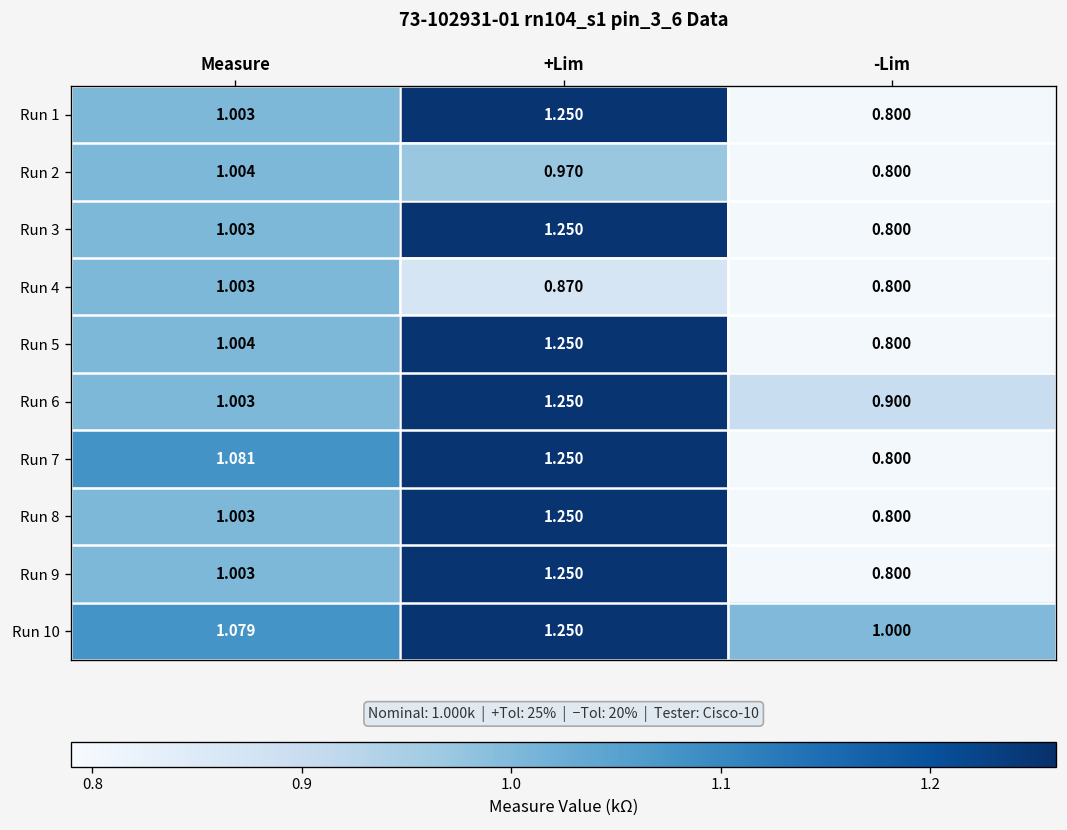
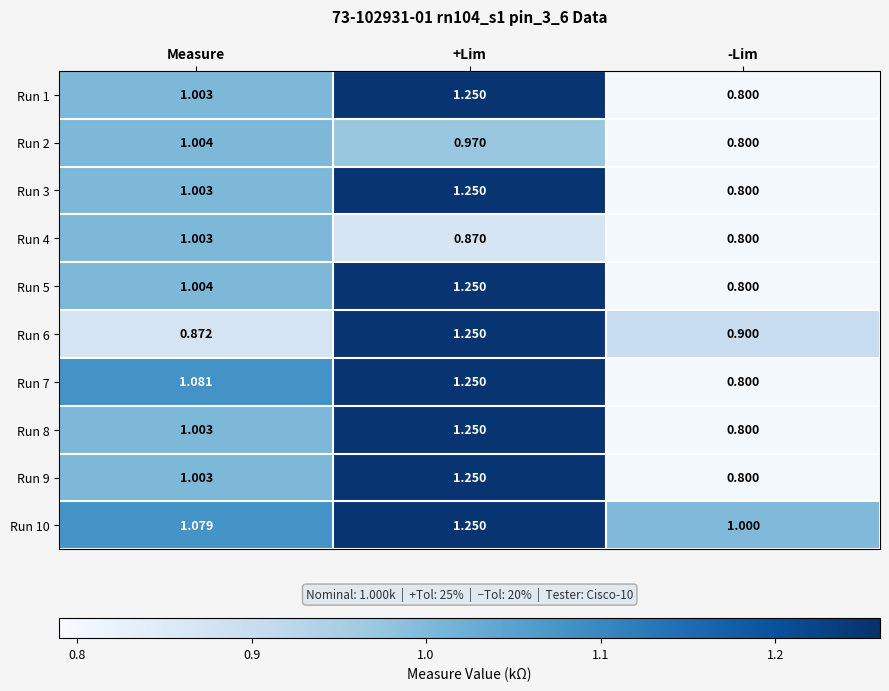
Run 6, Measure: 1.003 -> 0.872
